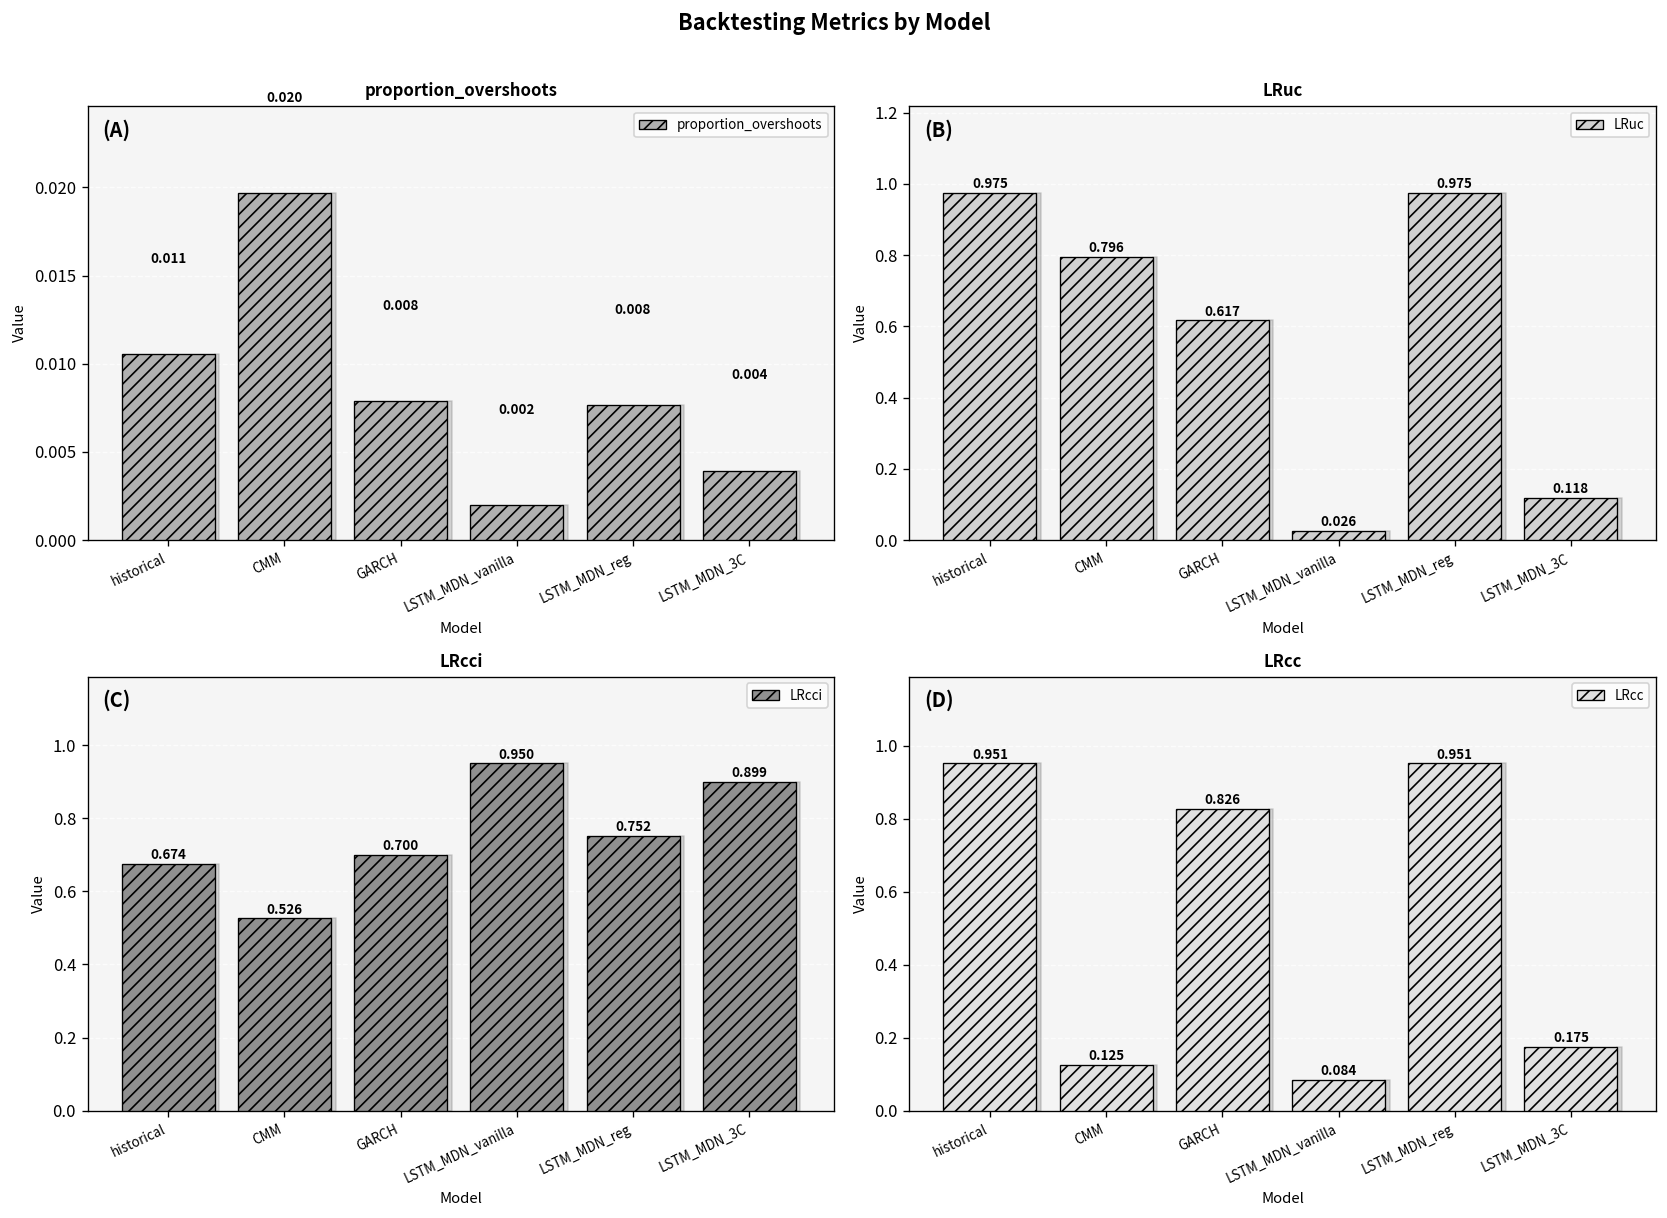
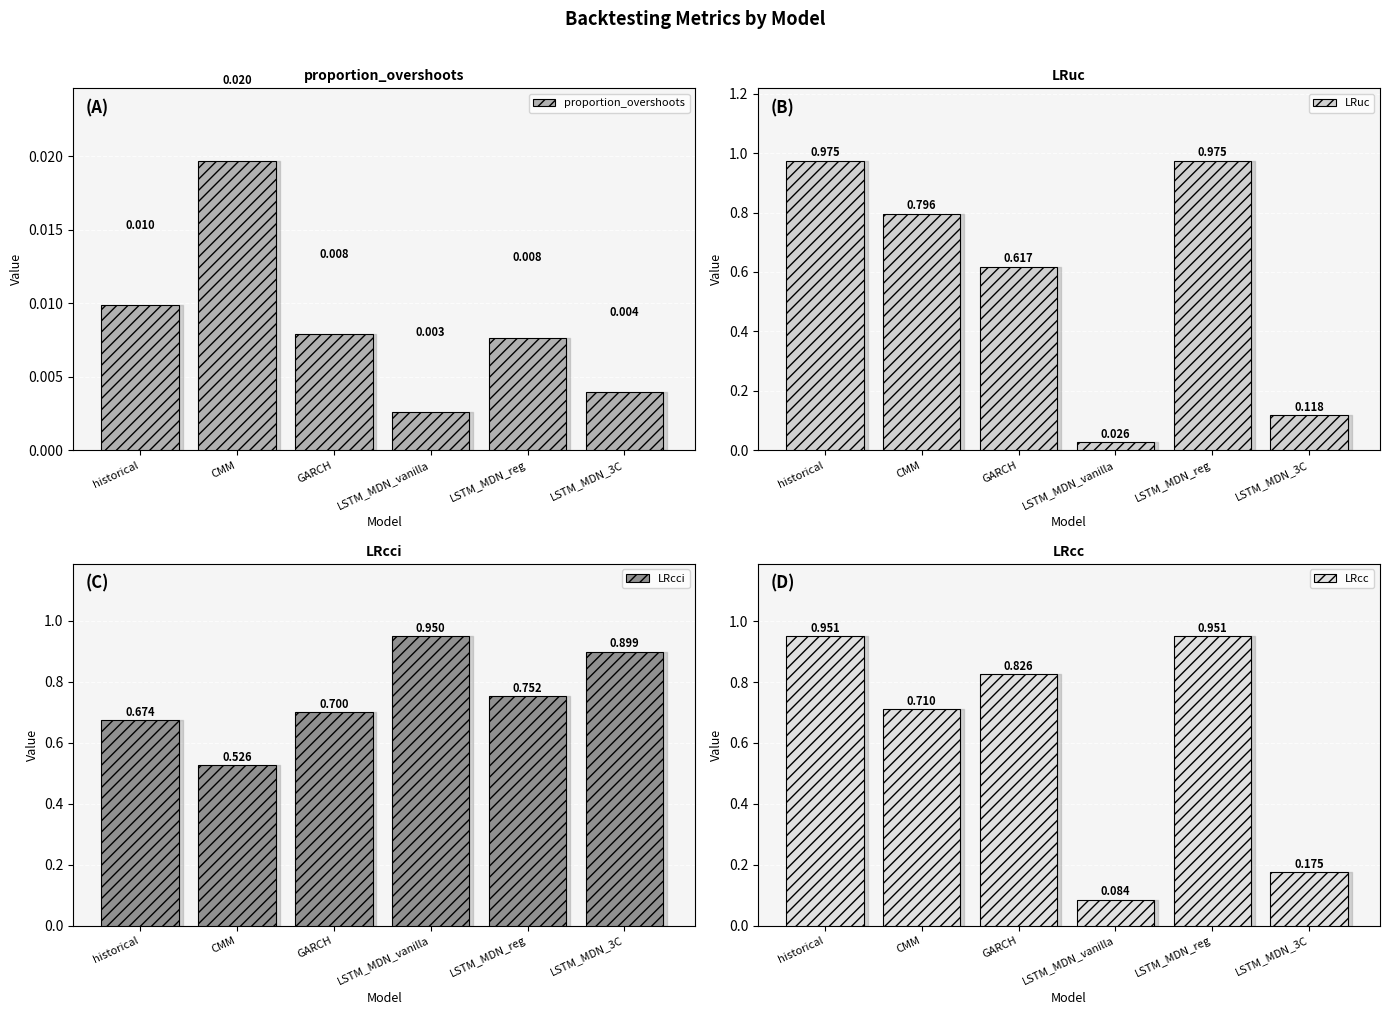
proportion_overshoots, historical: 0.011 -> 0.010
proportion_overshoots, LSTM_MDN_vanilla: 0.002 -> 0.003
LRcc, CMM: 0.125 -> 0.710
